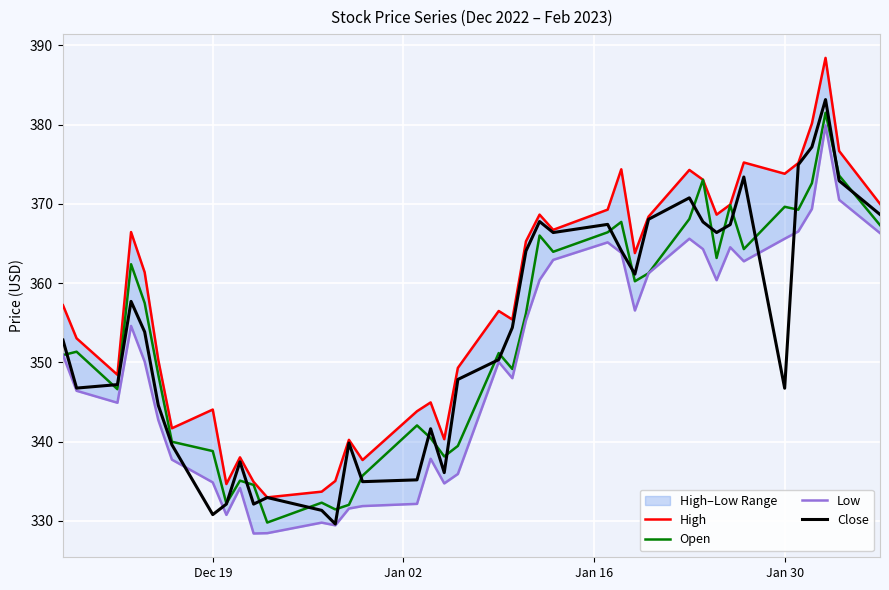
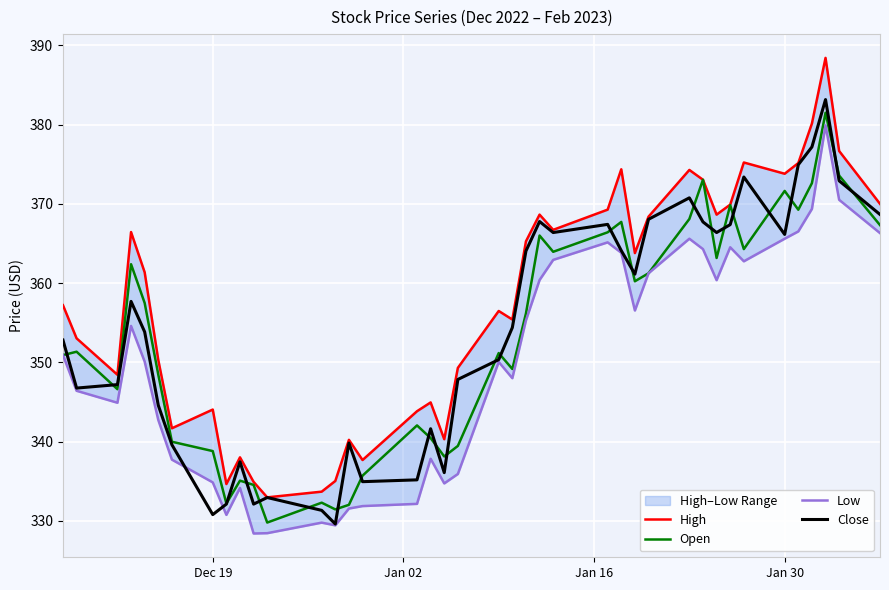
Open, Jan 30: 370 -> 372
Close, Jan 30: 347 -> 366
